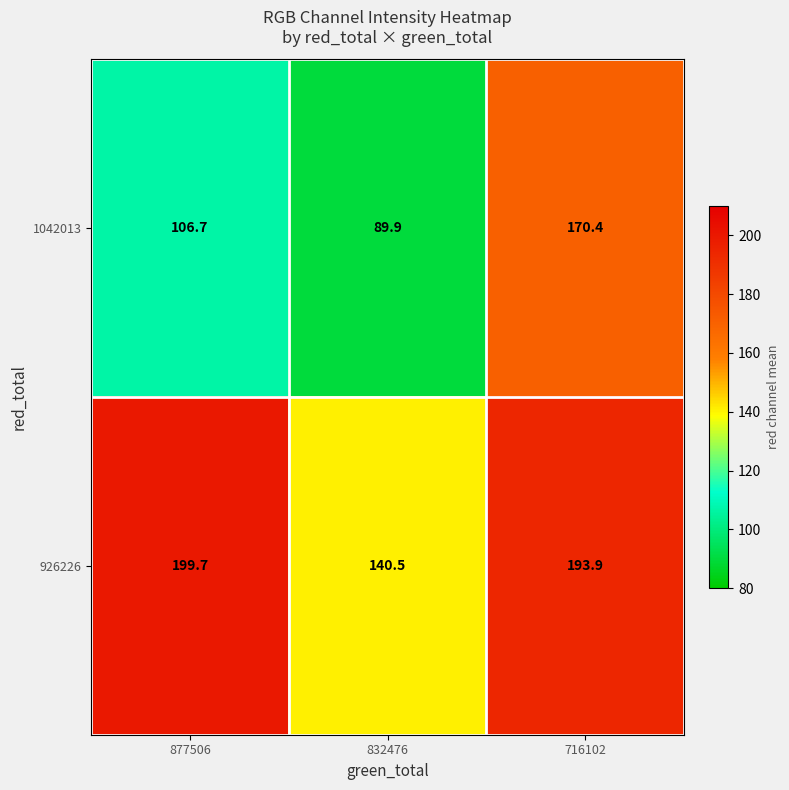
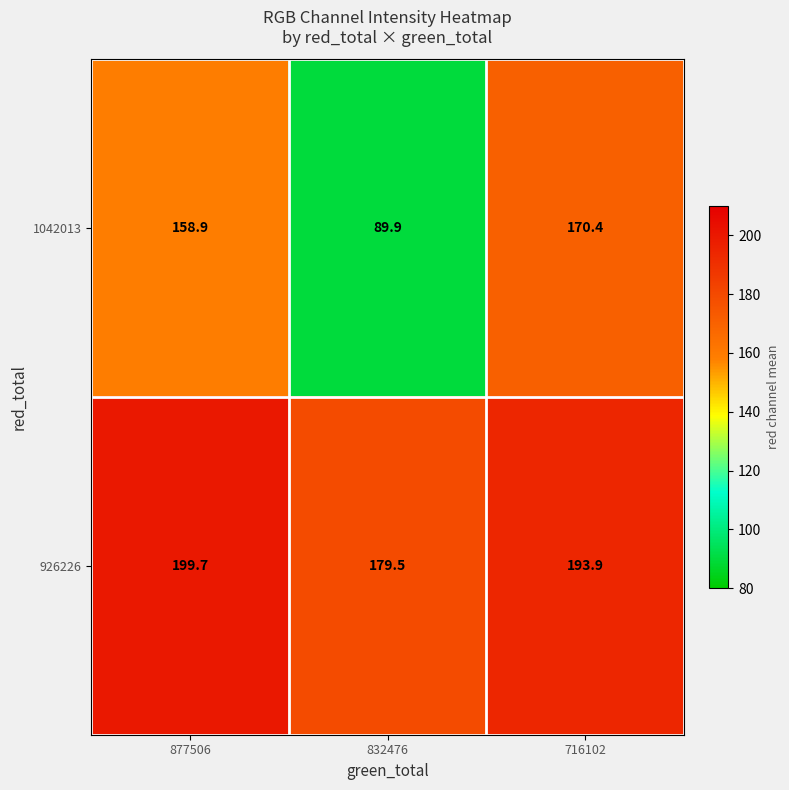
1042013, 877506: 106.7 -> 158.9
926226, 832476: 140.5 -> 179.5
